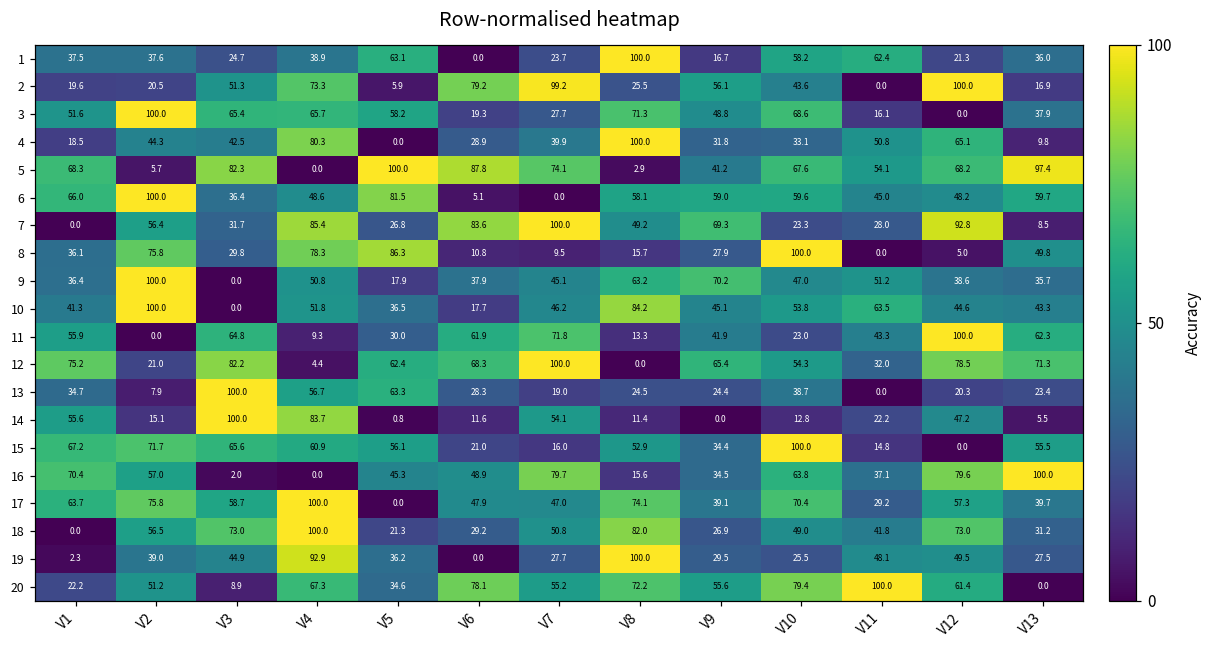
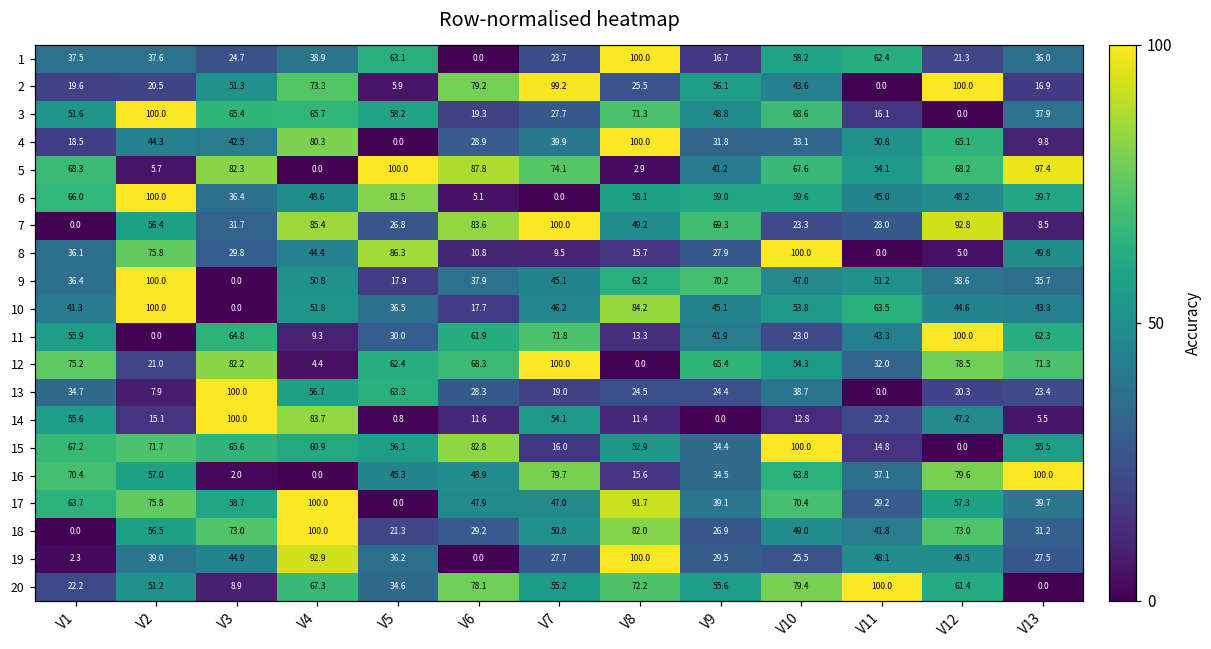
8, V4: 78.3 -> 44.4
15, V6: 21.0 -> 82.8
17, V8: 74.1 -> 91.7
